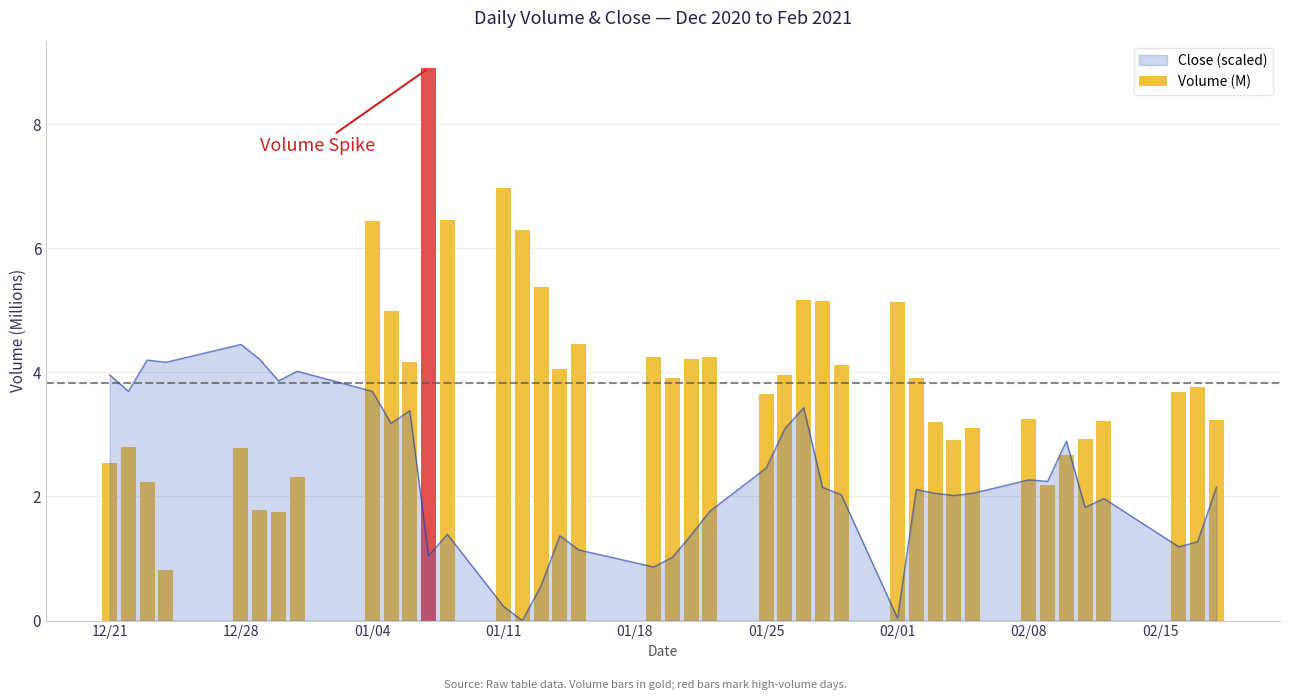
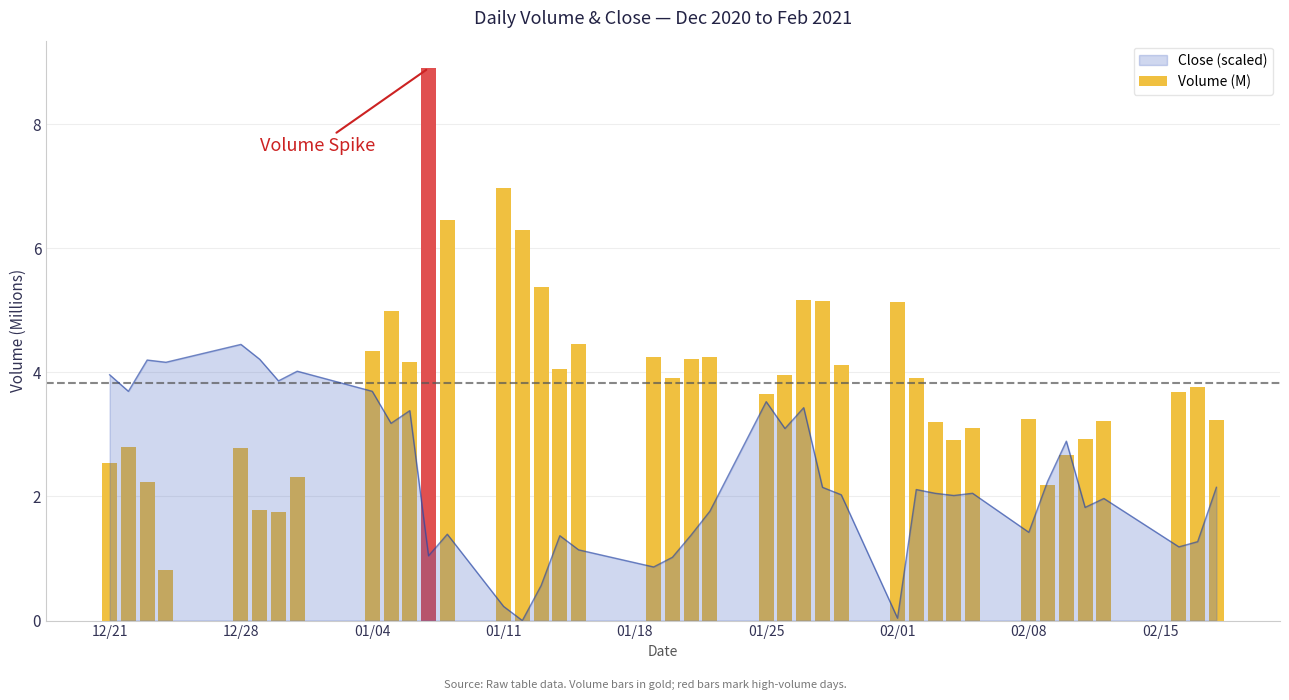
Volume (M), 01/04: 6.4 -> 4.3
Close (scaled), 01/25: 2.5 -> 3.5
Close (scaled), 02/08: 2.3 -> 1.4
